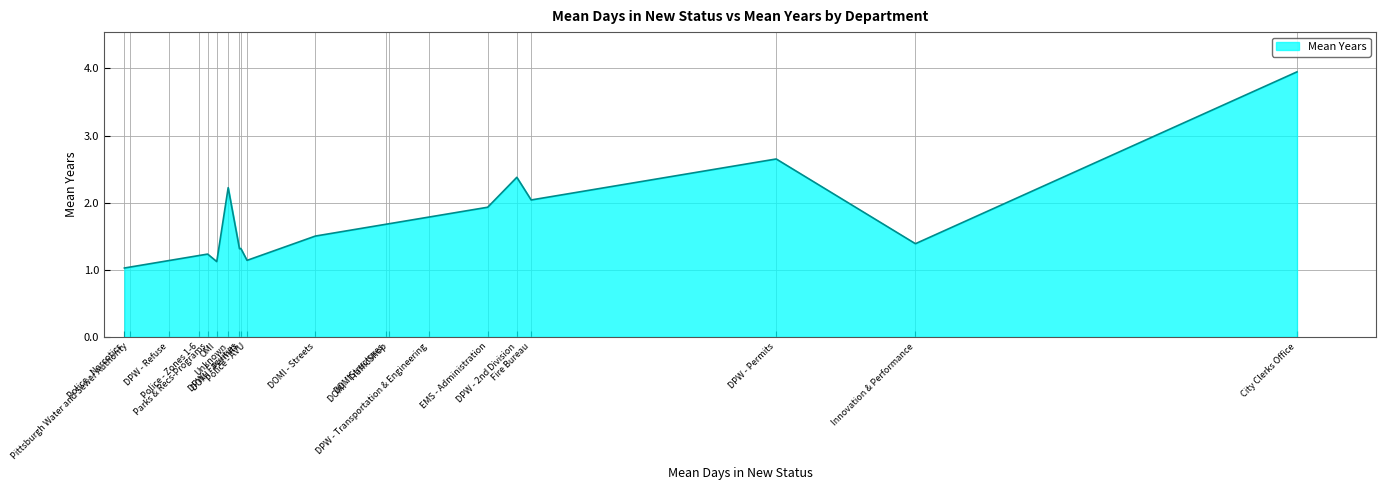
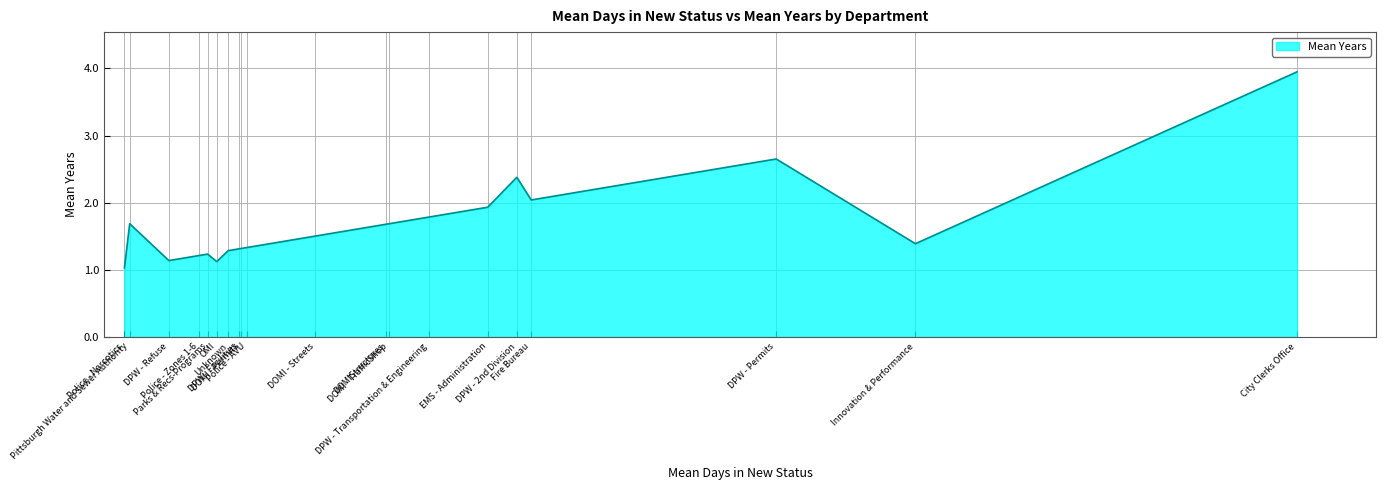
Pittsburgh Water and Sewer Authority: 1.0 -> 1.7
Unknown: 2.2 -> 1.3
Police - AVU: 1.1 -> 1.3
